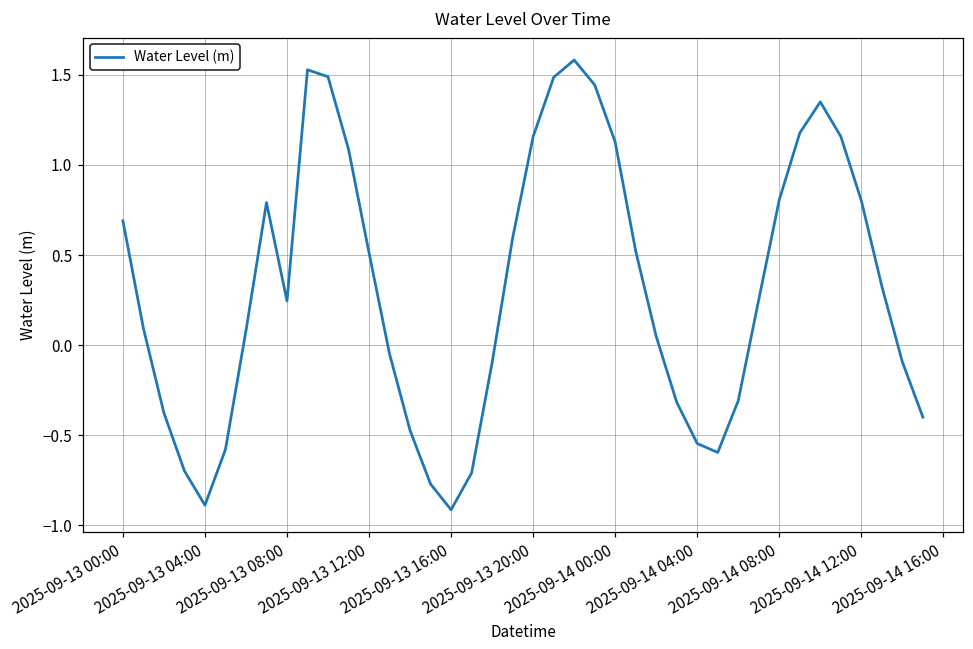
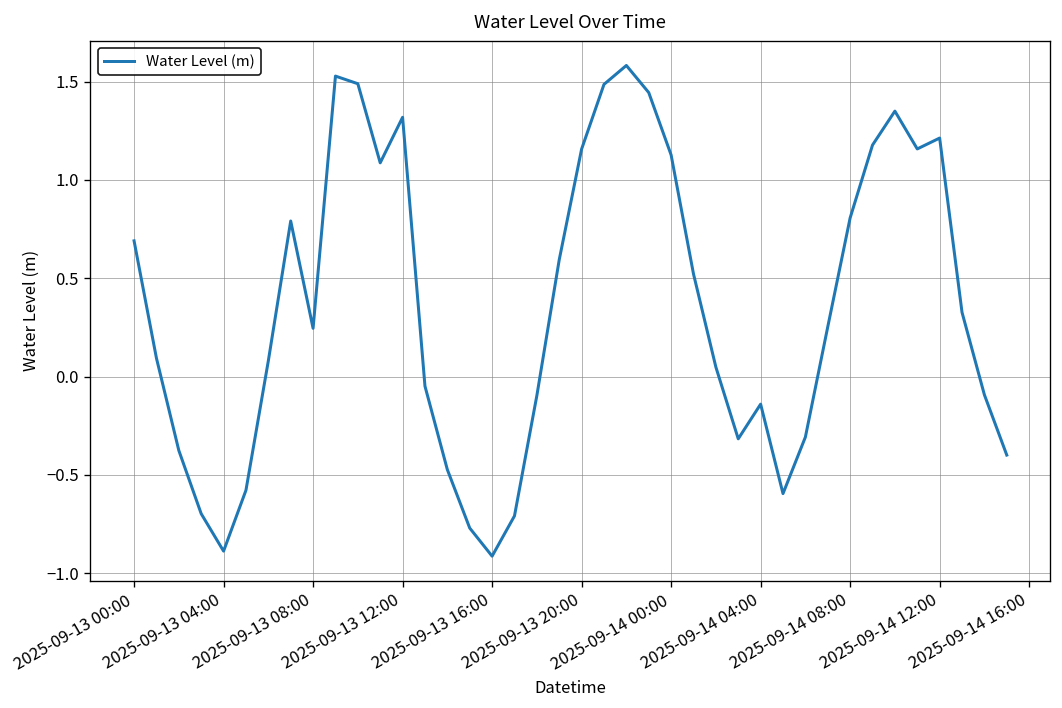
2025-09-13 12:00: 0.51 -> 1.32
2025-09-14 04:00: -0.55 -> -0.14
2025-09-14 12:00: 0.80 -> 1.21
